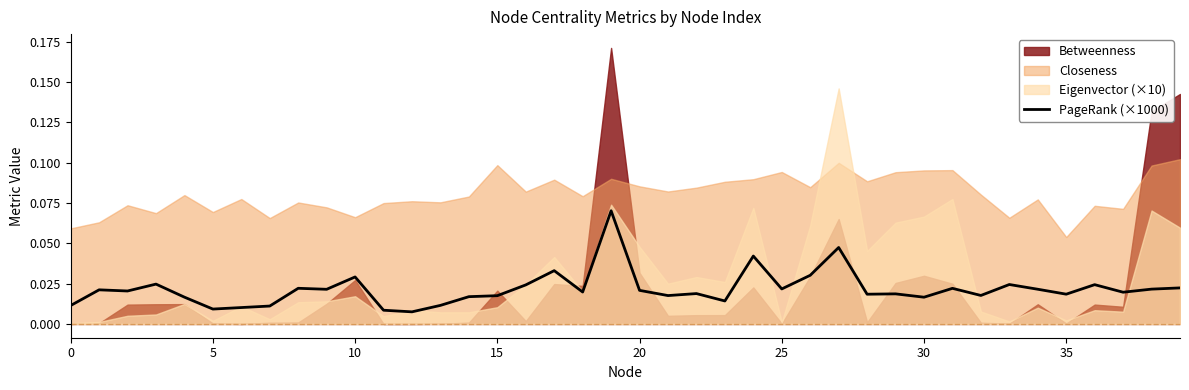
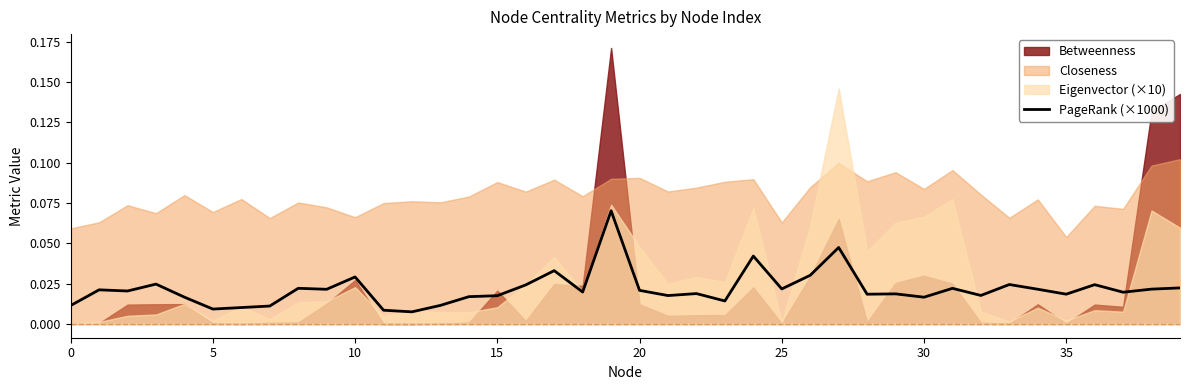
Eigenvector (×10), 10: 0.017 -> 0.023
Closeness, 15: 0.098 -> 0.088
Betweenness, 20: 0.032 -> 0.012
Closeness, 20: 0.085 -> 0.091
Closeness, 25: 0.094 -> 0.063
Closeness, 30: 0.095 -> 0.084
